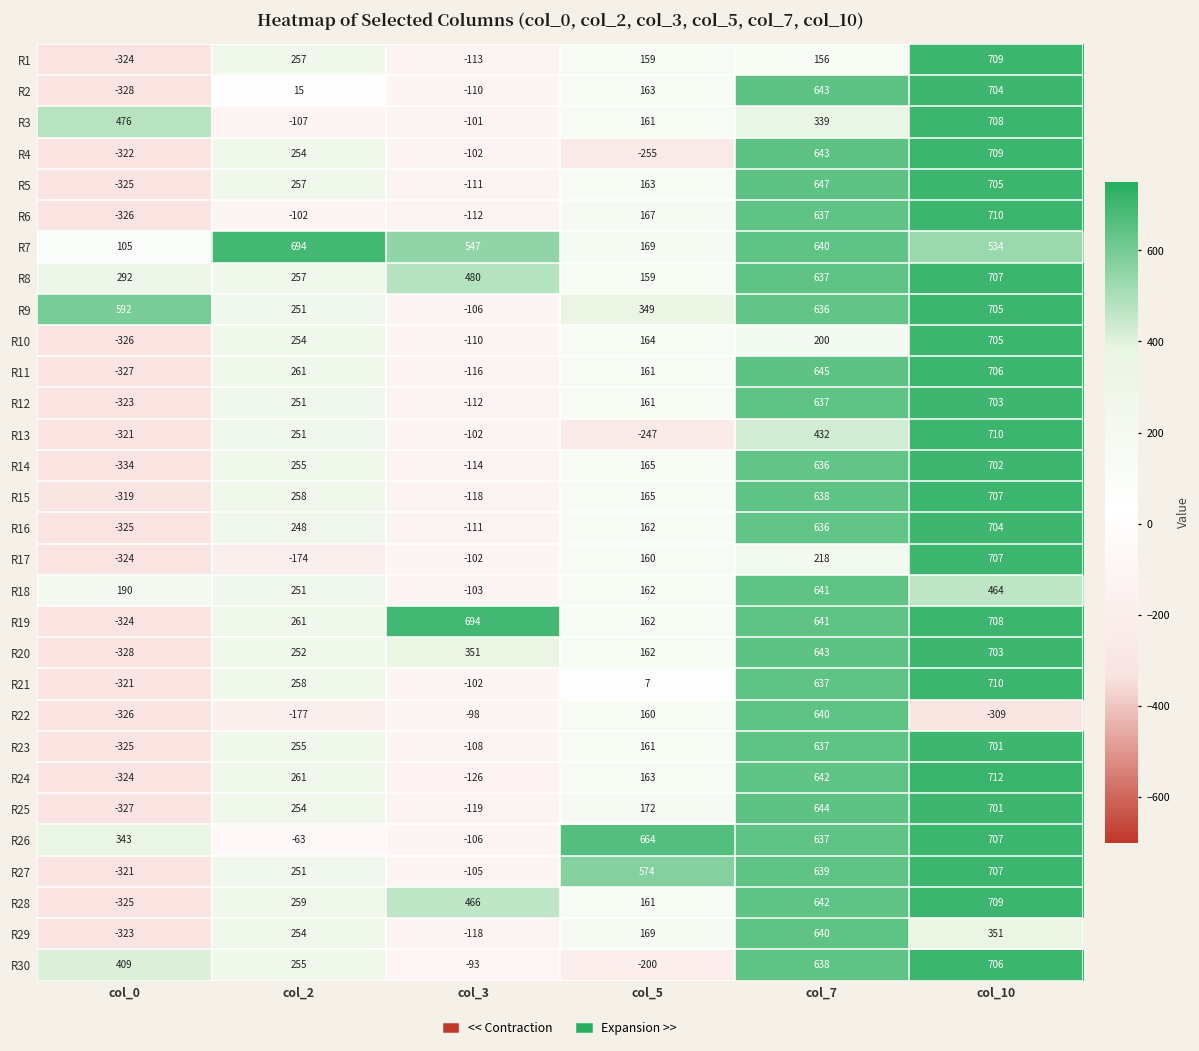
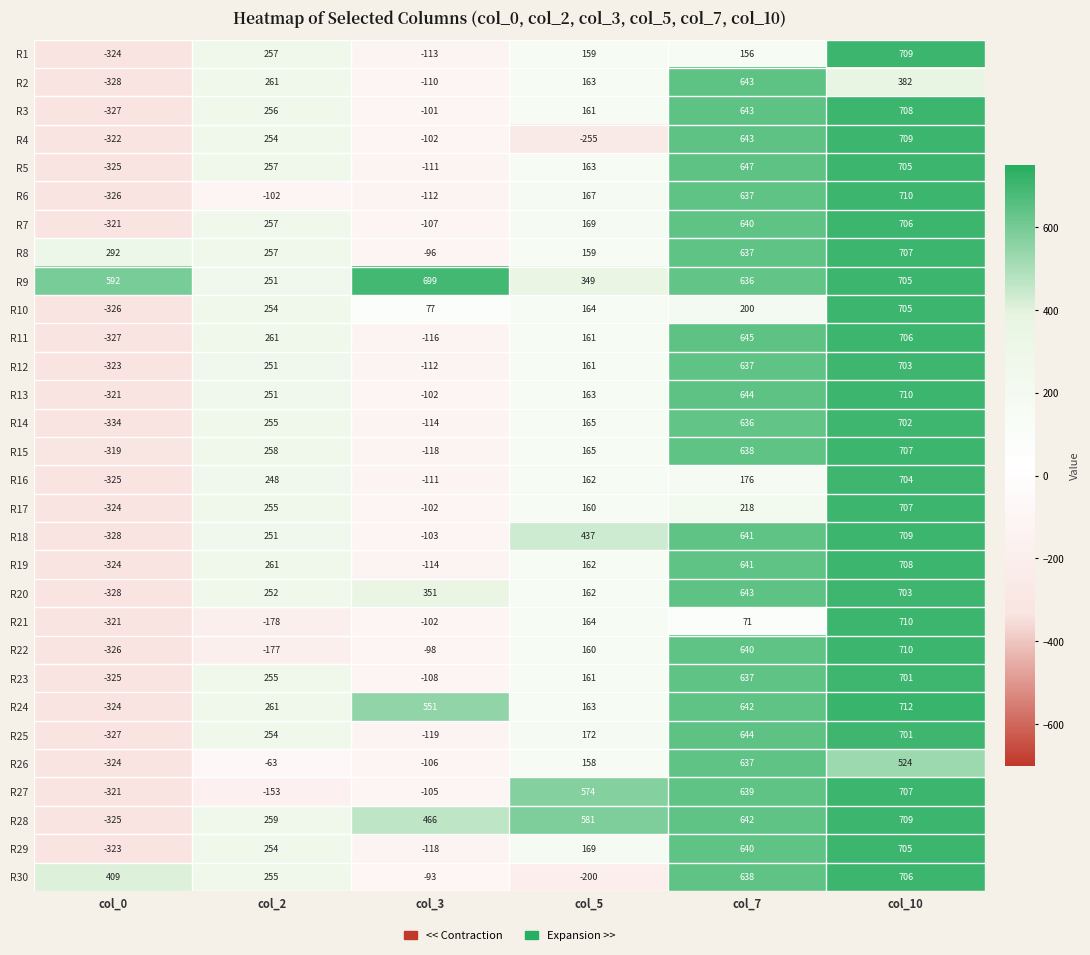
R2, col_2: 15 -> 261
R2, col_10: 704 -> 382
R3, col_0: 476 -> -327
R3, col_2: -107 -> 256
R3, col_7: 339 -> 643
R7, col_0: 105 -> -321
R7, col_2: 694 -> 257
R7, col_3: 547 -> -107
R7, col_10: 534 -> 706
R8, col_3: 480 -> -96
R9, col_3: -106 -> 699
R10, col_3: -110 -> 77
R13, col_5: -247 -> 163
R13, col_7: 432 -> 644
R16, col_7: 636 -> 176
R17, col_2: -174 -> 255
R18, col_0: 190 -> -328
R18, col_5: 162 -> 437
R18, col_10: 464 -> 709
R19, col_3: 694 -> -114
R21, col_2: 258 -> -178
R21, col_5: 7 -> 164
R21, col_7: 637 -> 71
R22, col_10: -309 -> 710
R24, col_3: -126 -> 551
R26, col_0: 343 -> -324
R26, col_5: 664 -> 158
R26, col_10: 707 -> 524
R27, col_2: 251 -> -153
R28, col_5: 161 -> 581
R29, col_10: 351 -> 705
